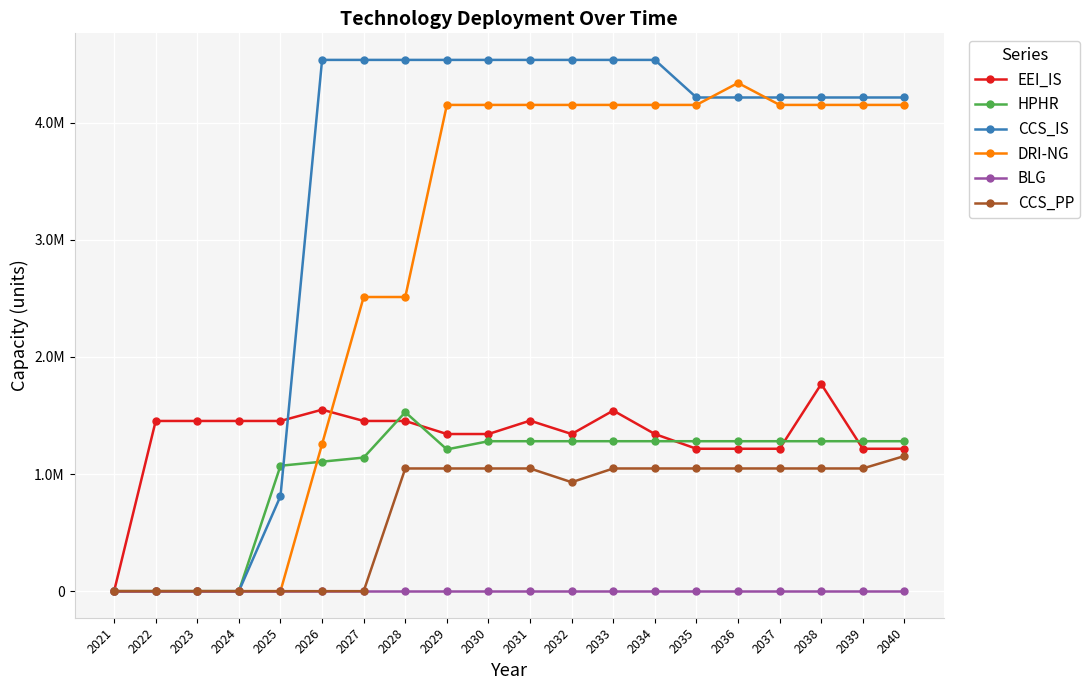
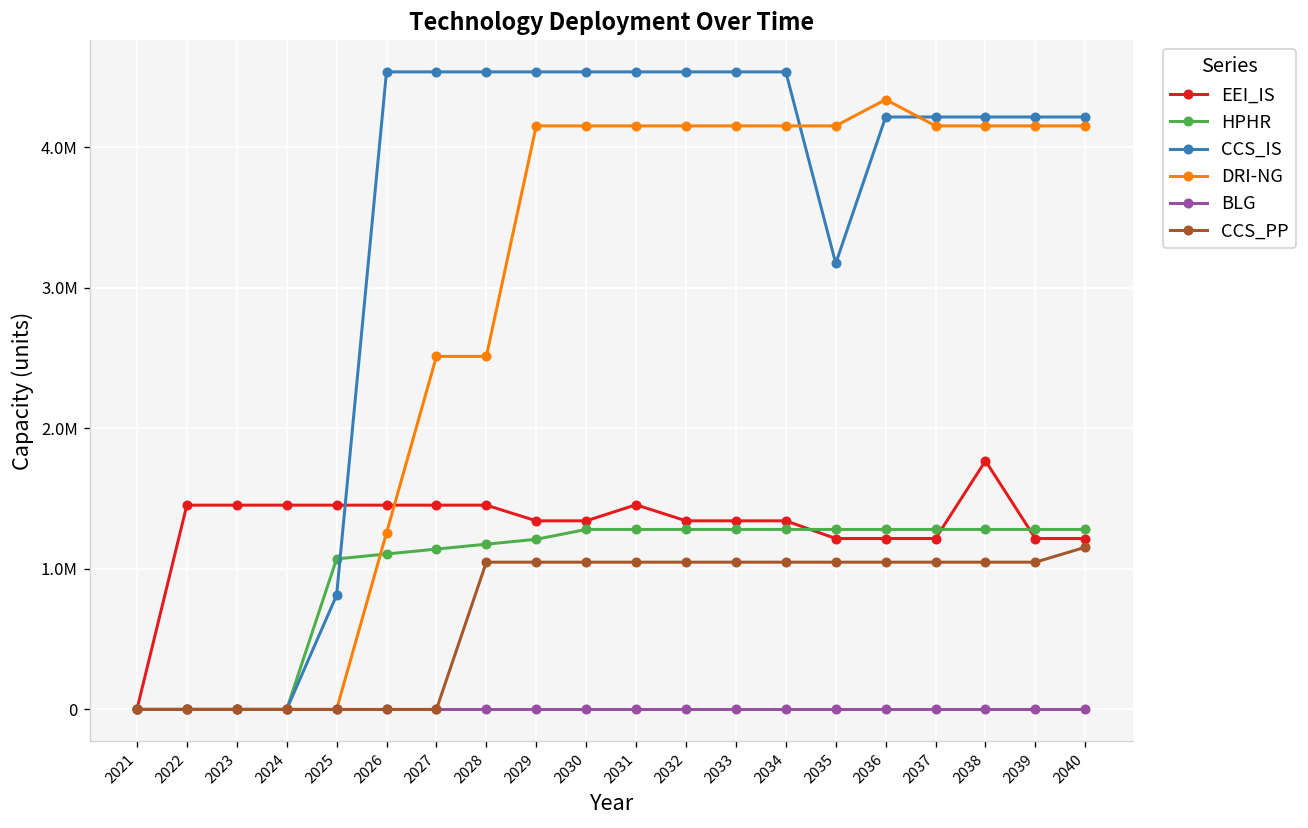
EEI_IS, 2026: 1550000 -> 1450000
HPHR, 2028: 1530000 -> 1180000
CCS_PP, 2032: 930000 -> 1050000
EEI_IS, 2033: 1540000 -> 1340000
CCS_IS, 2035: 4210000 -> 3170000
